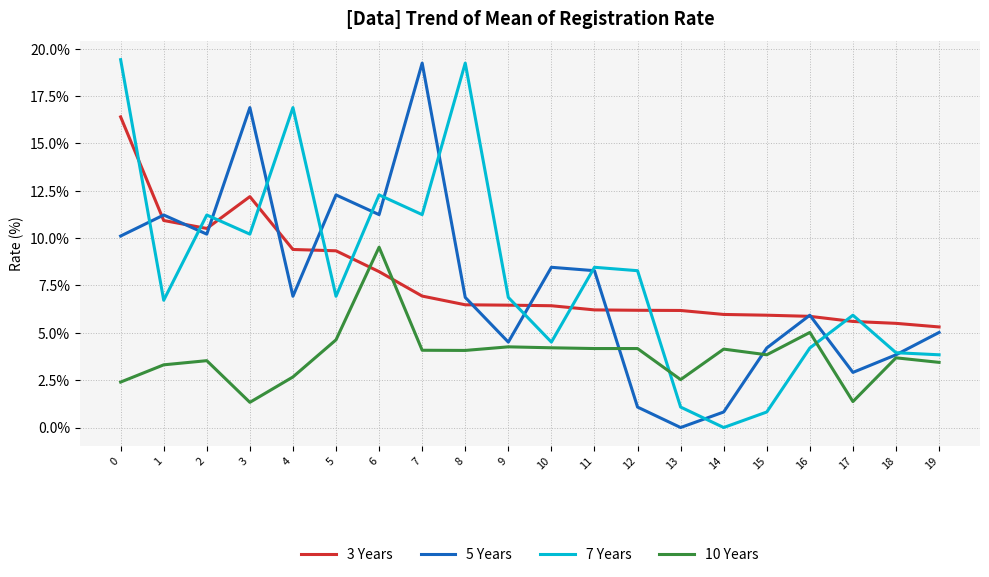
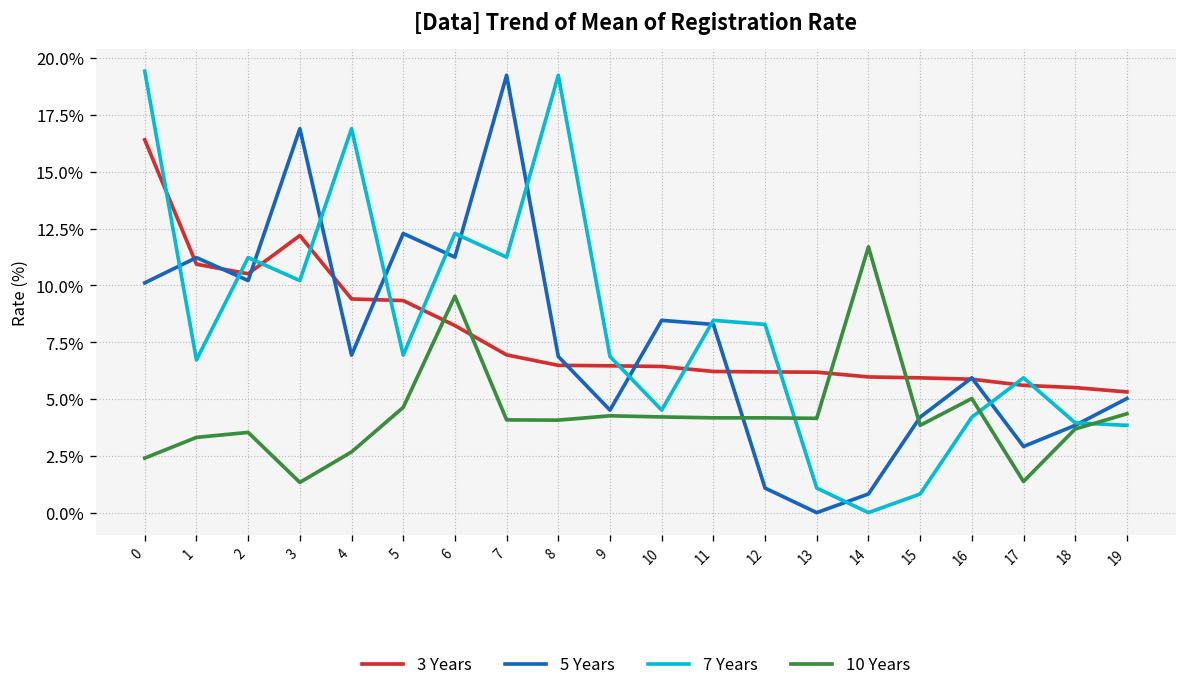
10 Years, 13: 2.5% -> 4.2%
10 Years, 14: 4.1% -> 11.7%
10 Years, 19: 3.4% -> 4.4%
